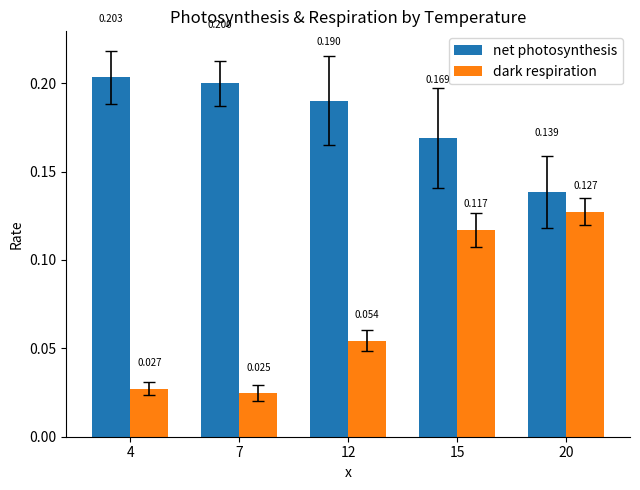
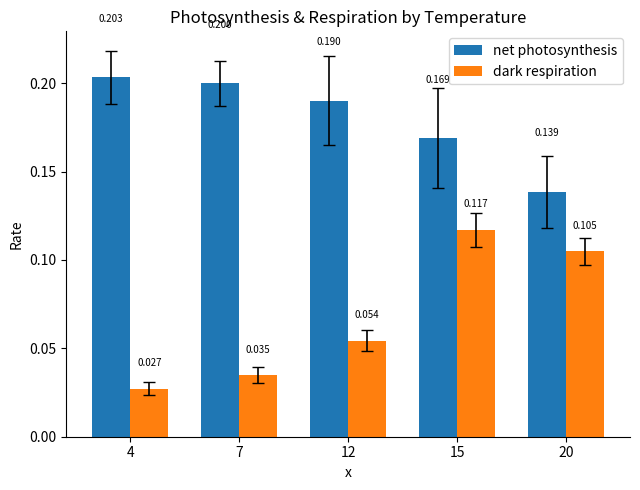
dark respiration, 7: 0.025 -> 0.035
dark respiration, 20: 0.127 -> 0.105
